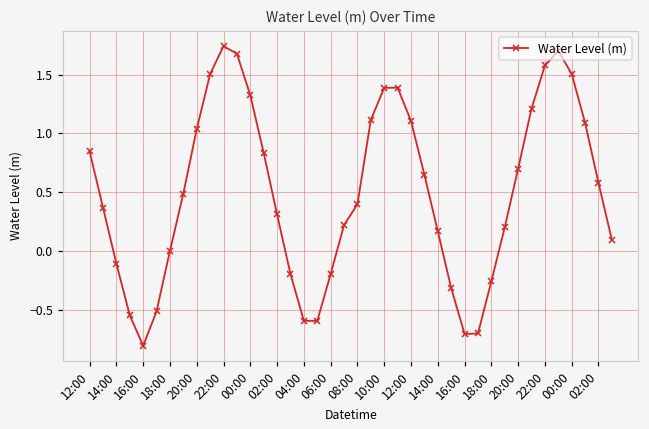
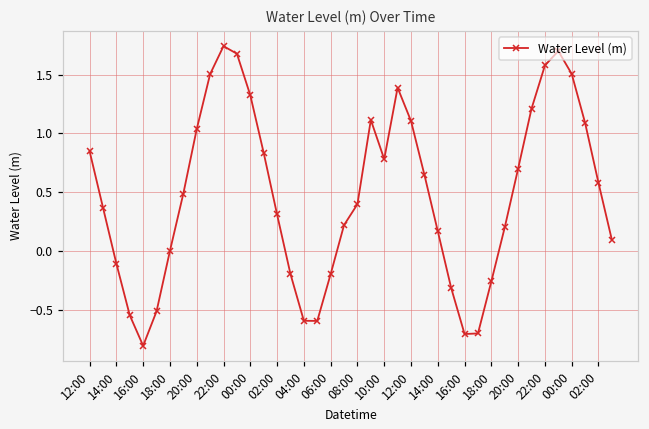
10:00: 1.39 -> 0.78
